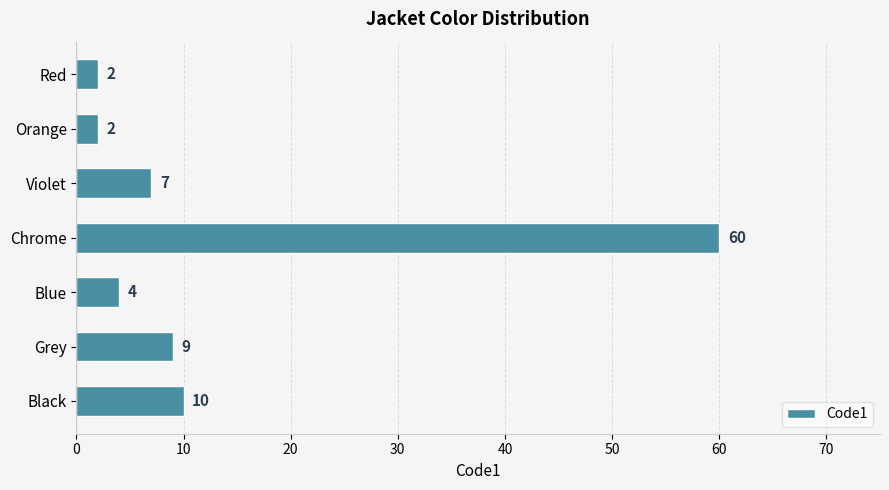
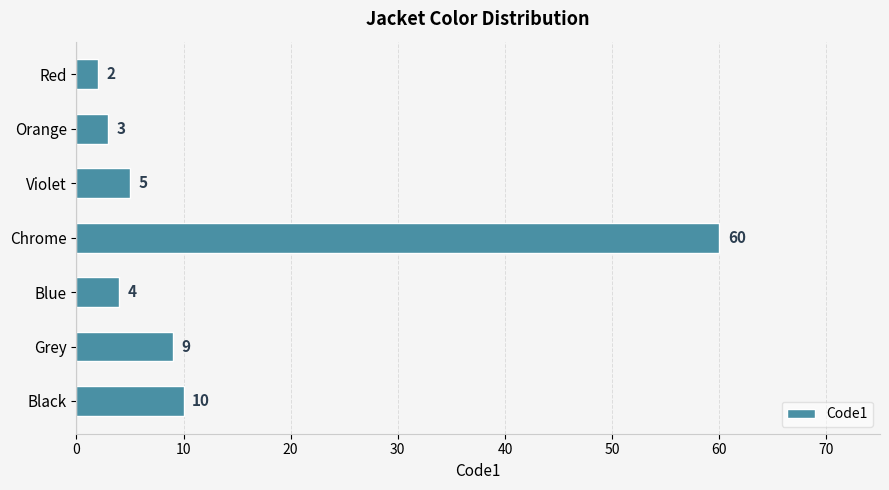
Orange: 2 -> 3
Violet: 7 -> 5
